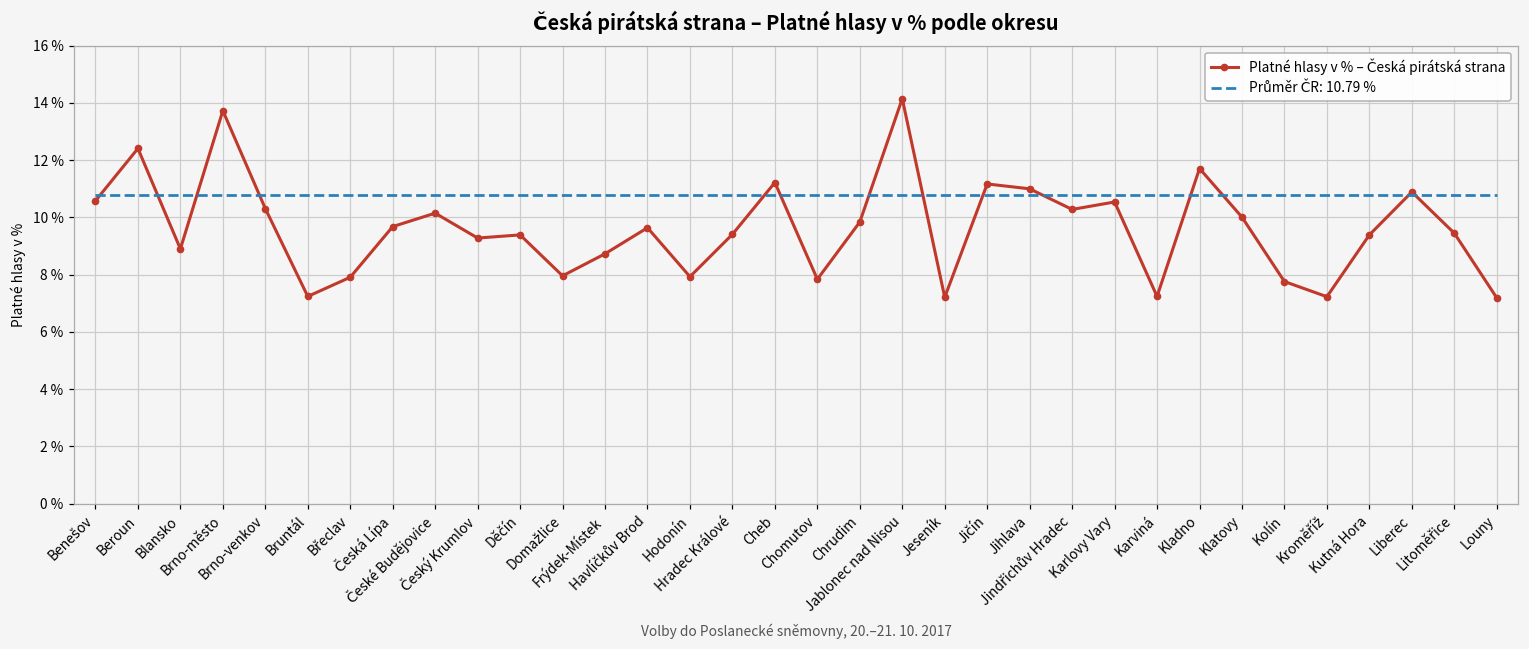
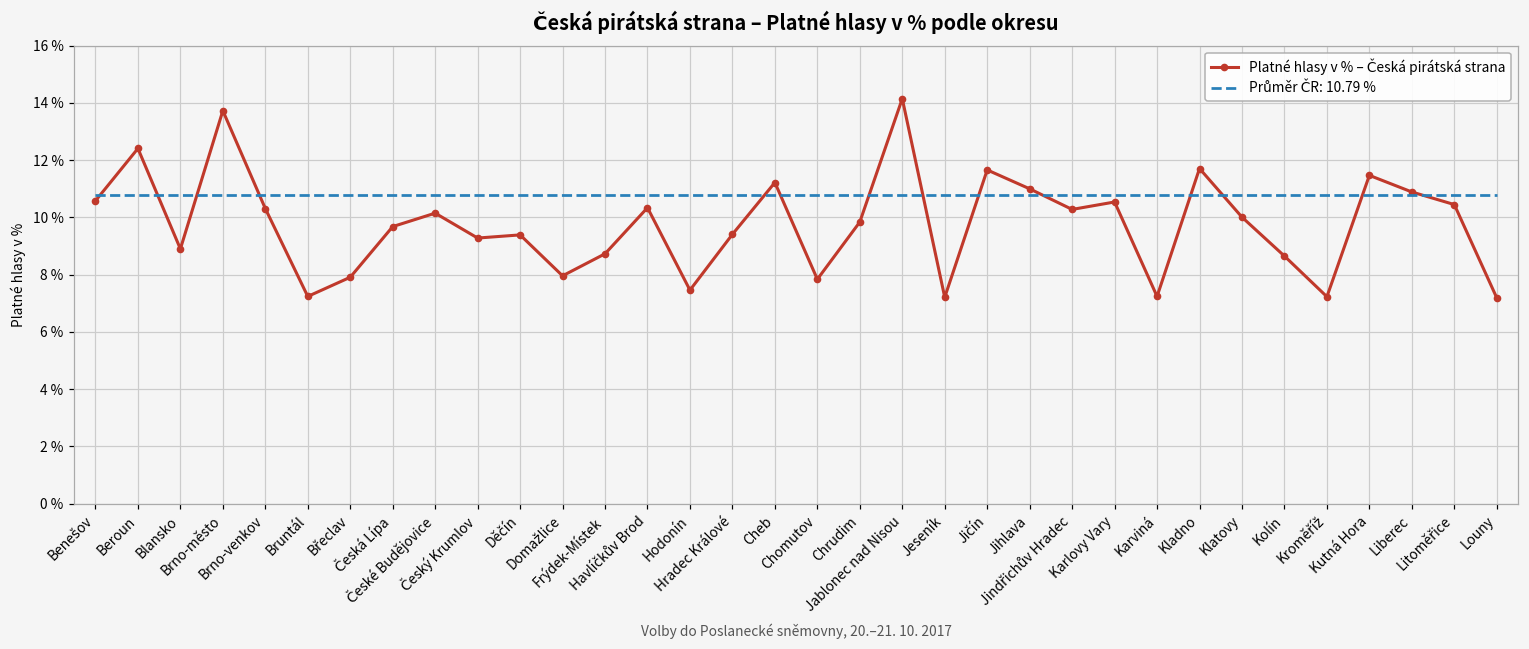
Platné hlasy v % – Česká pirátská strana, Havlíčkův Brod: 9.6 % -> 10.3 %
Platné hlasy v % – Česká pirátská strana, Hodonín: 7.9 % -> 7.5 %
Platné hlasy v % – Česká pirátská strana, Jičín: 11.2 % -> 11.7 %
Platné hlasy v % – Česká pirátská strana, Kolín: 7.8 % -> 8.7 %
Platné hlasy v % – Česká pirátská strana, Kutná Hora: 9.4 % -> 11.5 %
Platné hlasy v % – Česká pirátská strana, Litoměřice: 9.5 % -> 10.5 %
